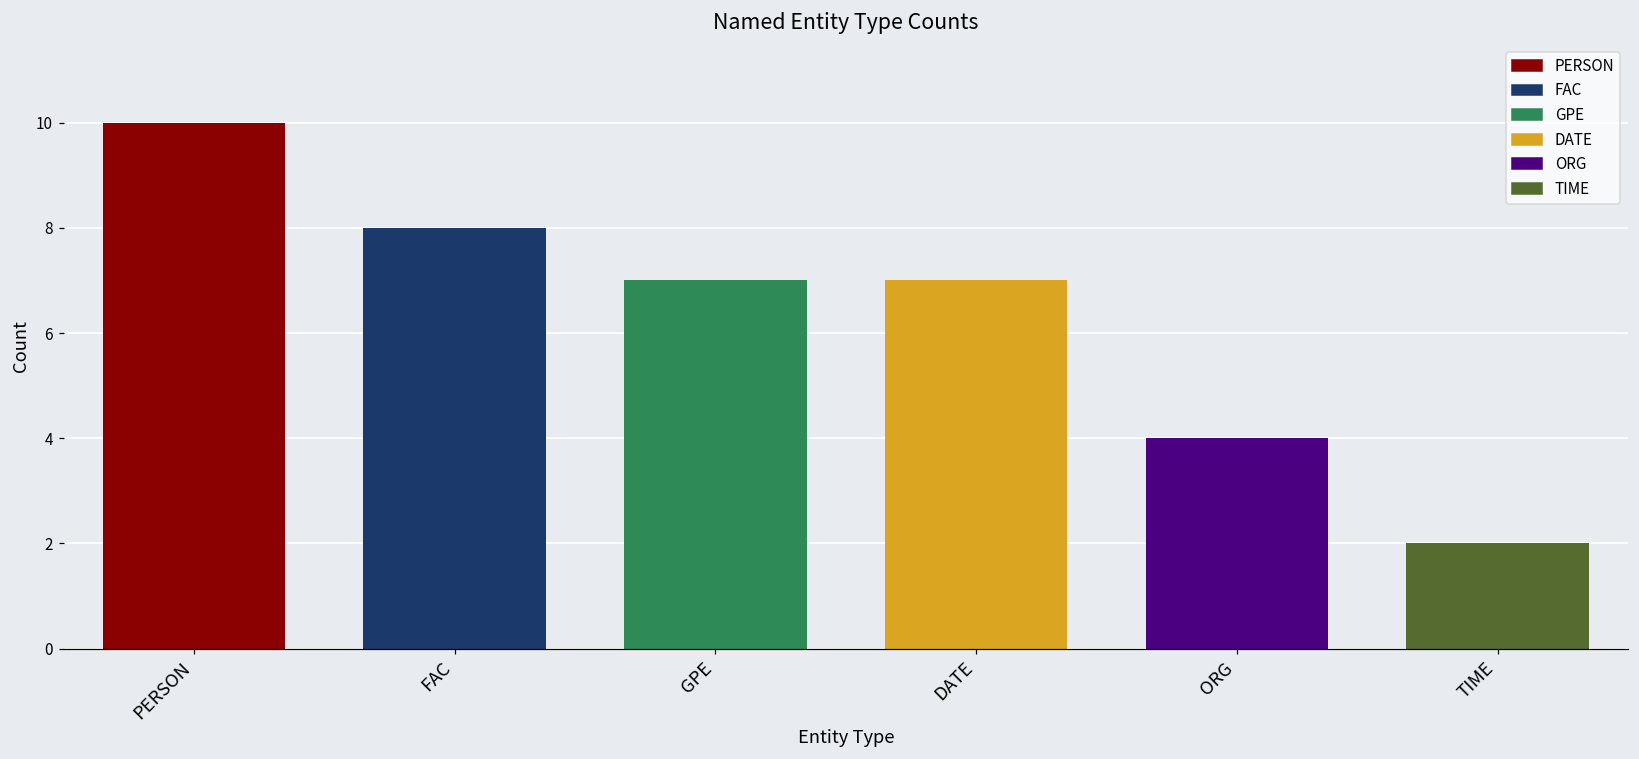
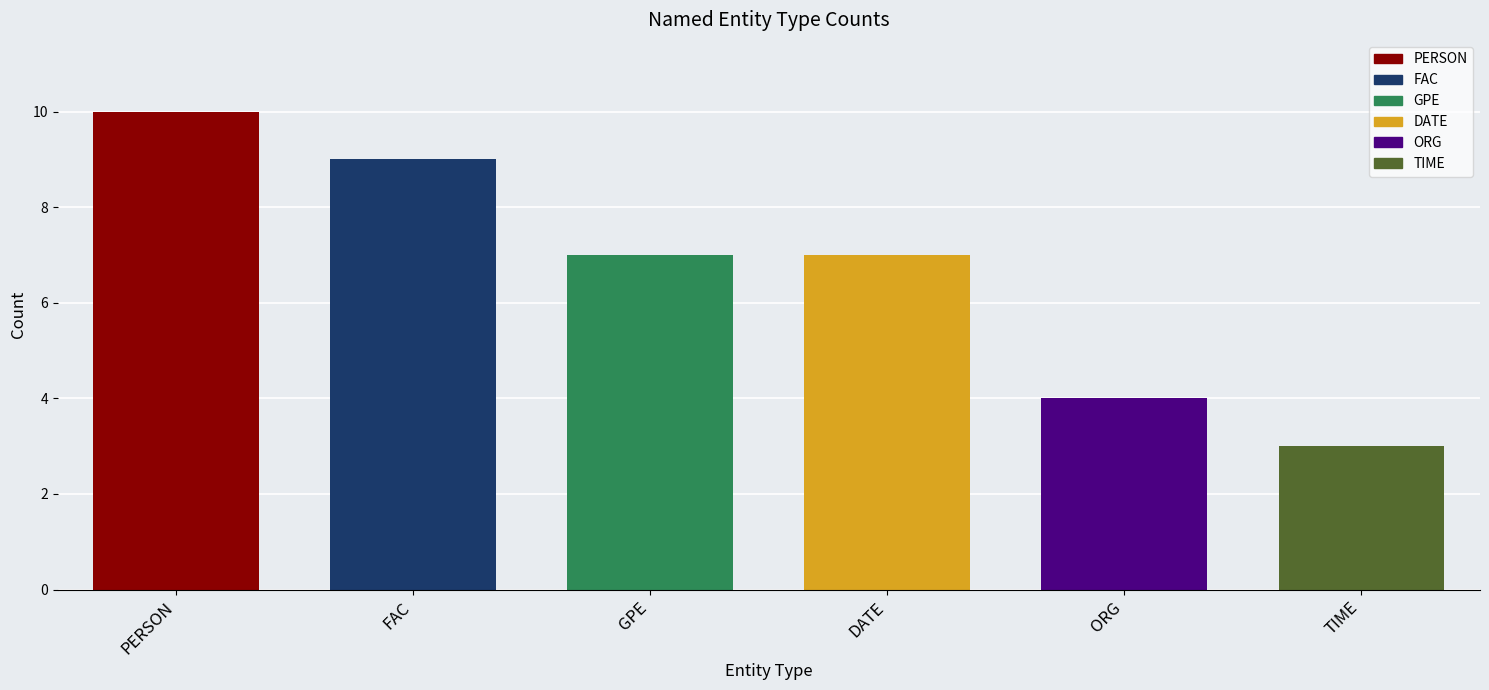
FAC: 8 -> 9
TIME: 2 -> 3
